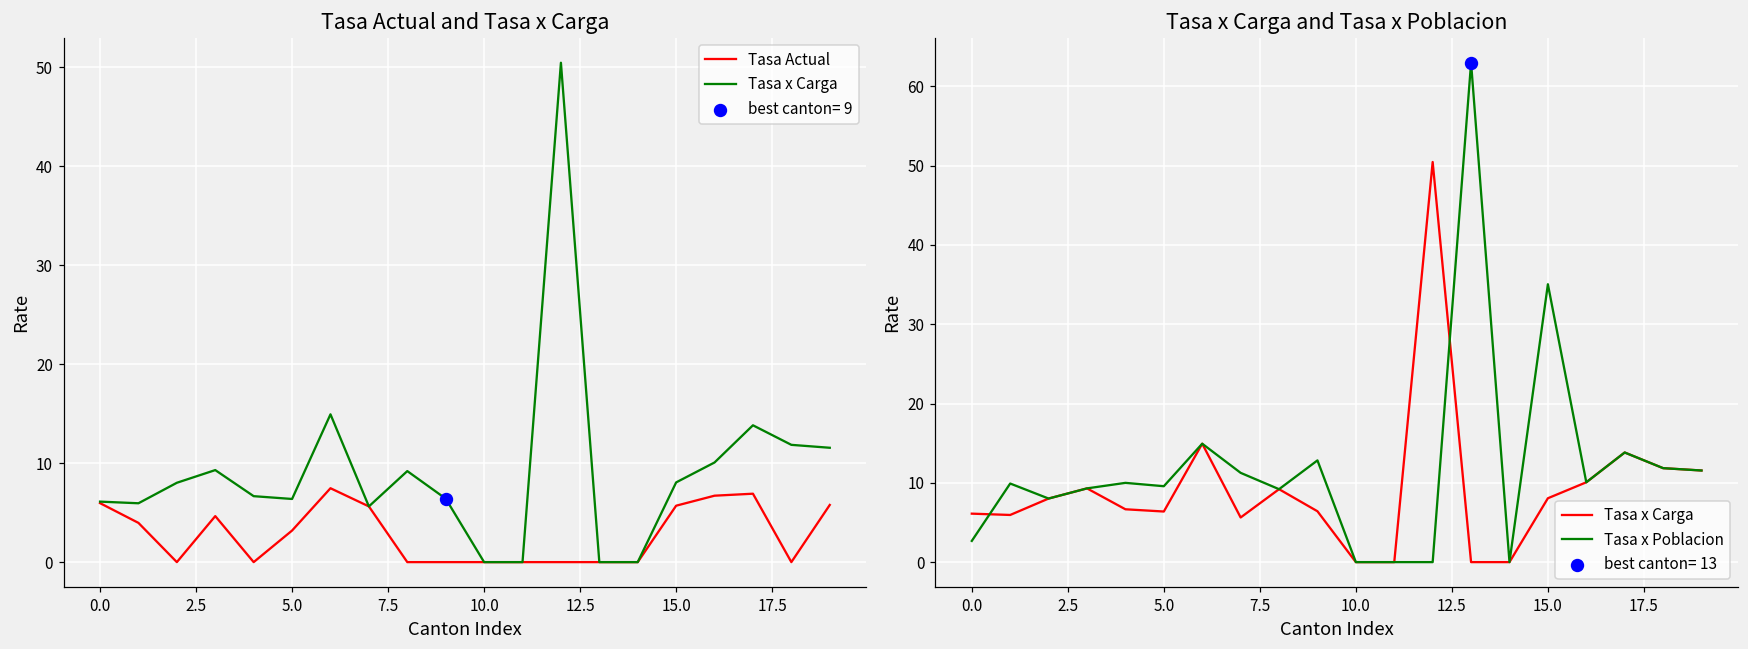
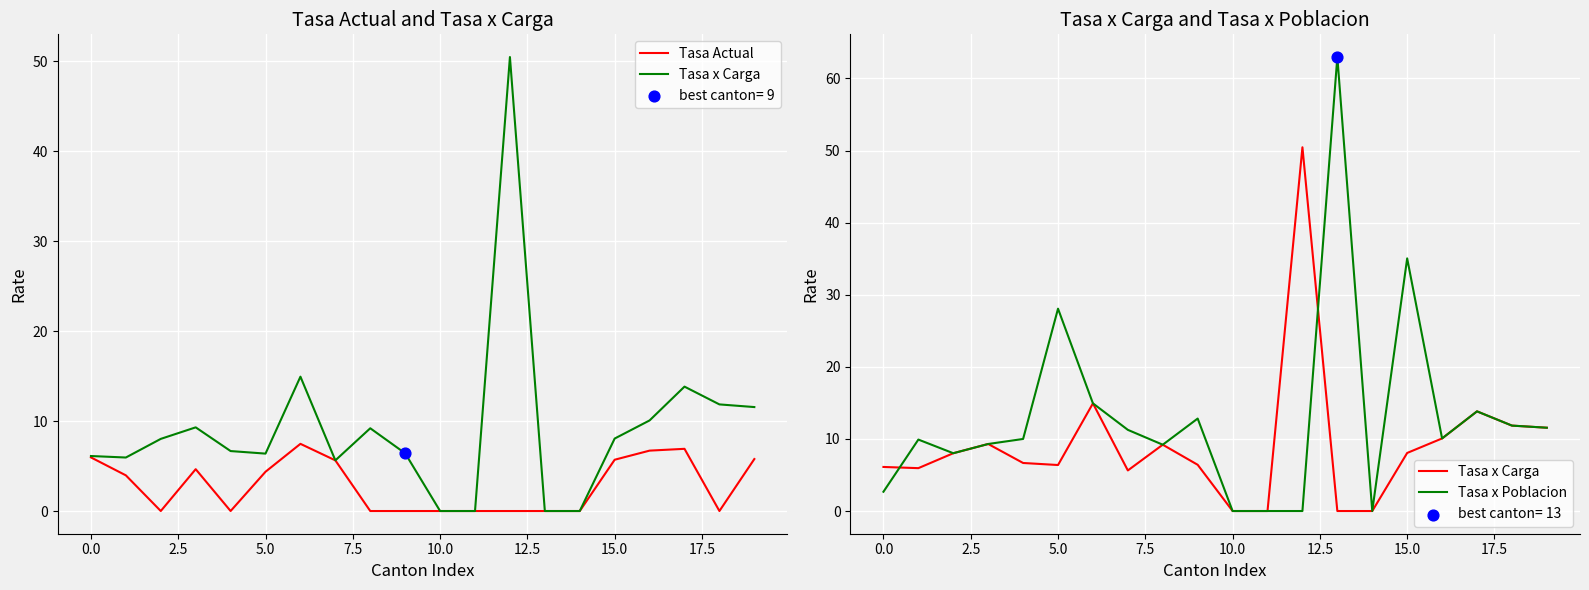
Tasa Actual and Tasa x Carga, Tasa Actual, 5.0: 3 -> 4
Tasa x Carga and Tasa x Poblacion, Tasa x Poblacion, 5.0: 10 -> 28
